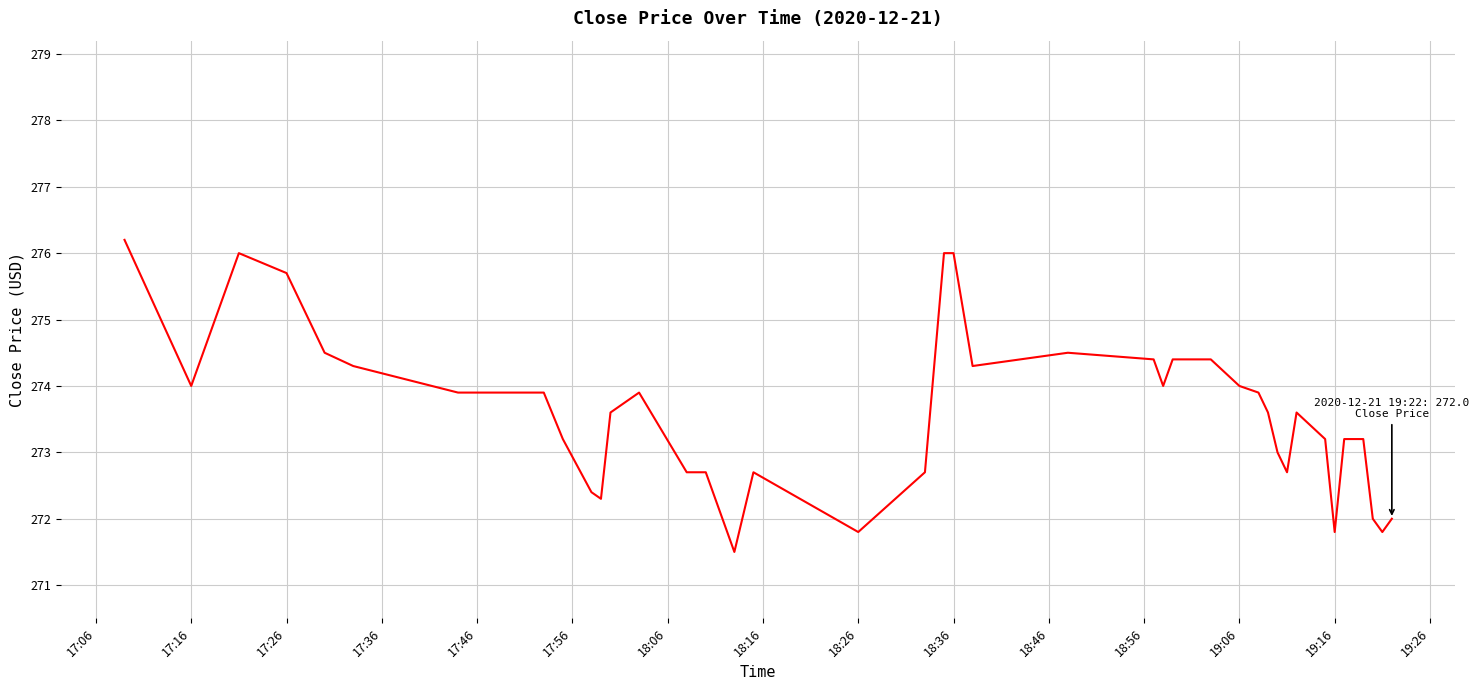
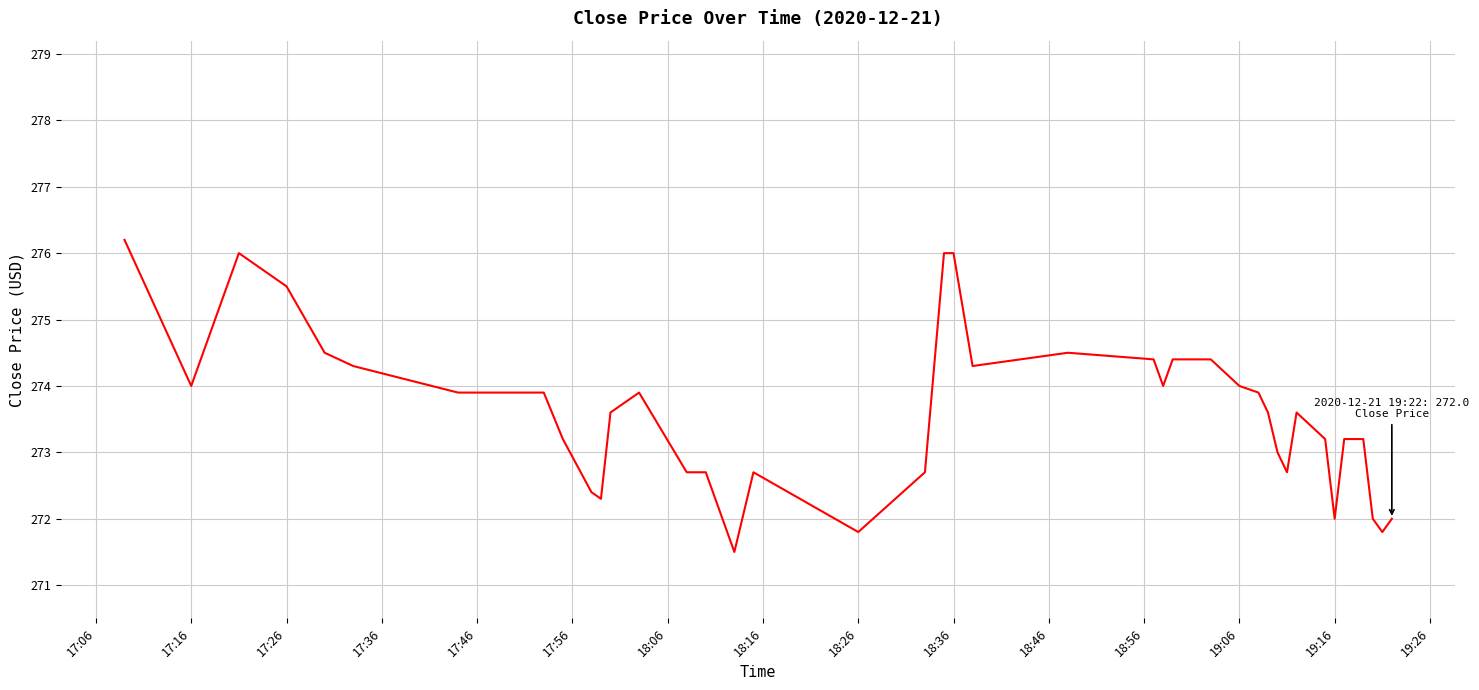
17:26: 275.7 -> 275.5
19:16: 271.8 -> 272.0
